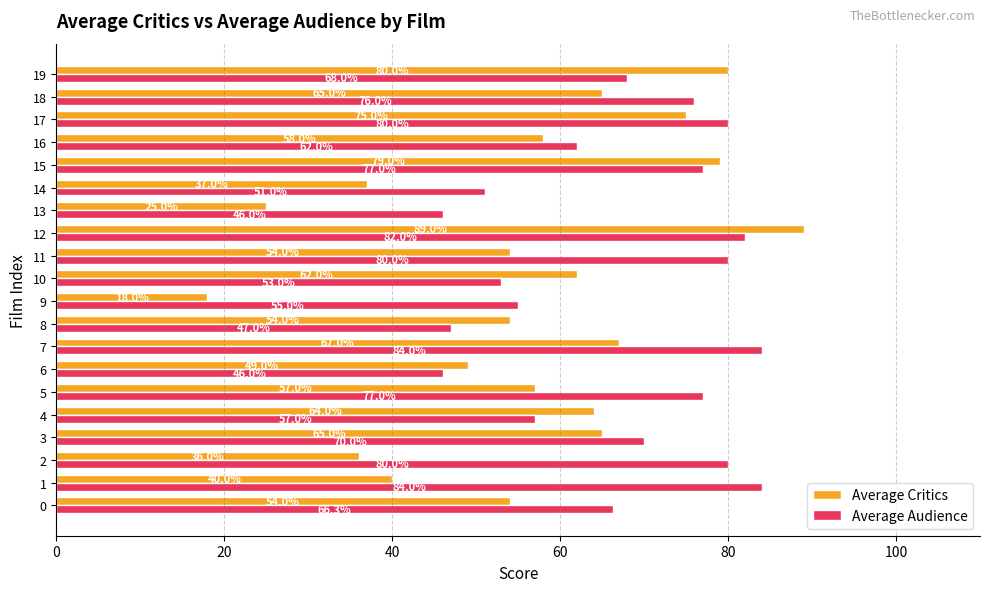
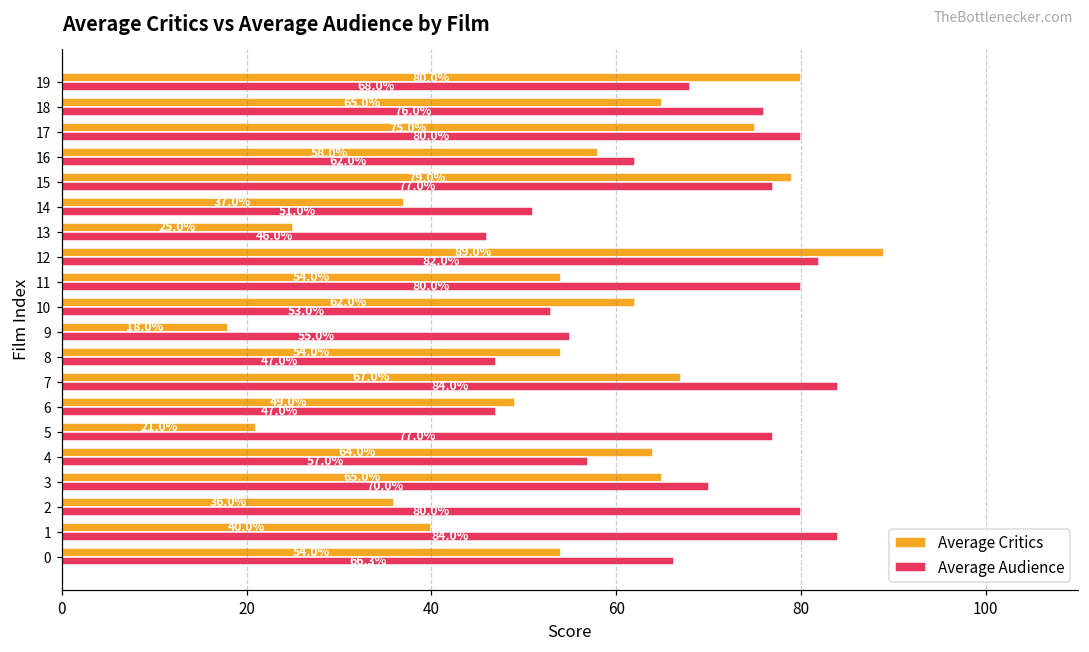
Average Audience, 6: 46.0% -> 47.0%
Average Critics, 5: 57.0% -> 21.0%
